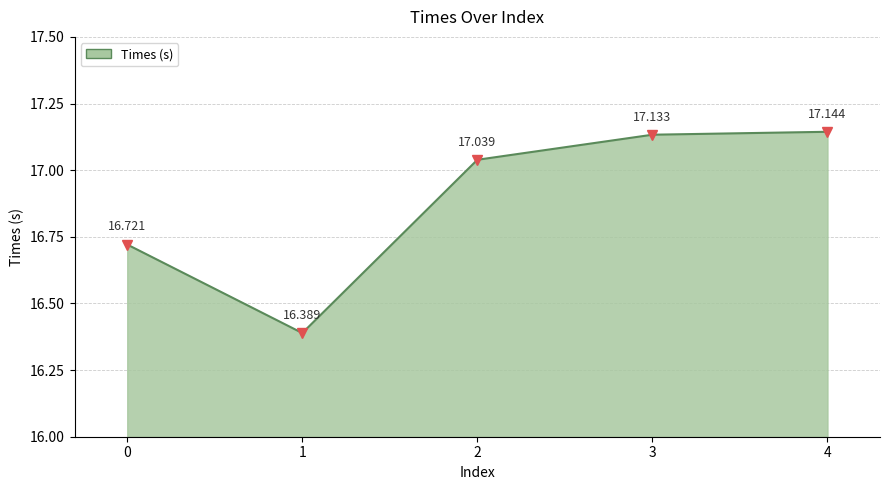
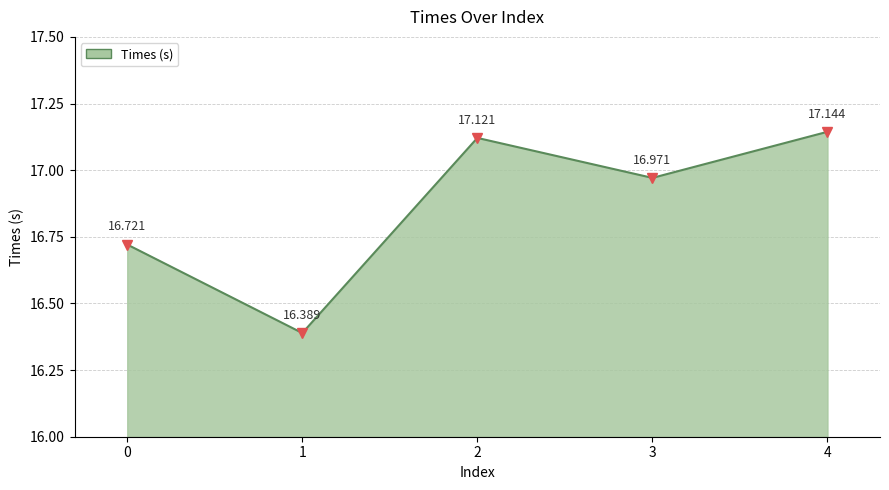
2: 17.039 -> 17.121
3: 17.133 -> 16.971
